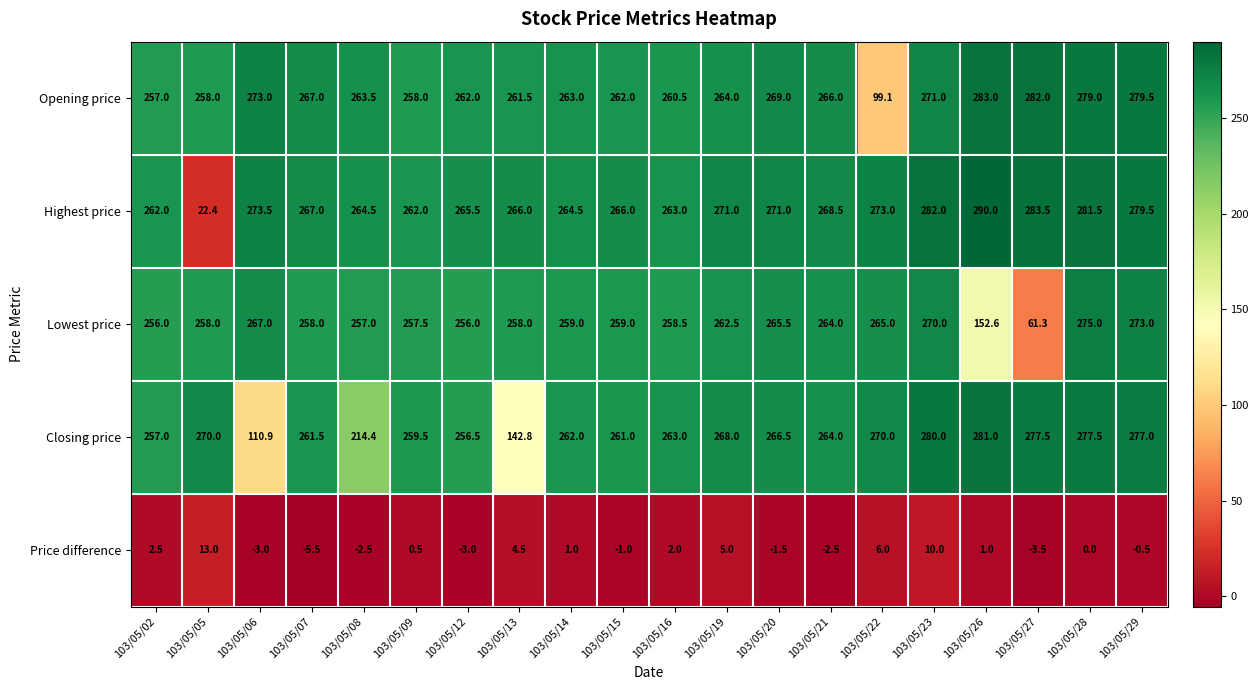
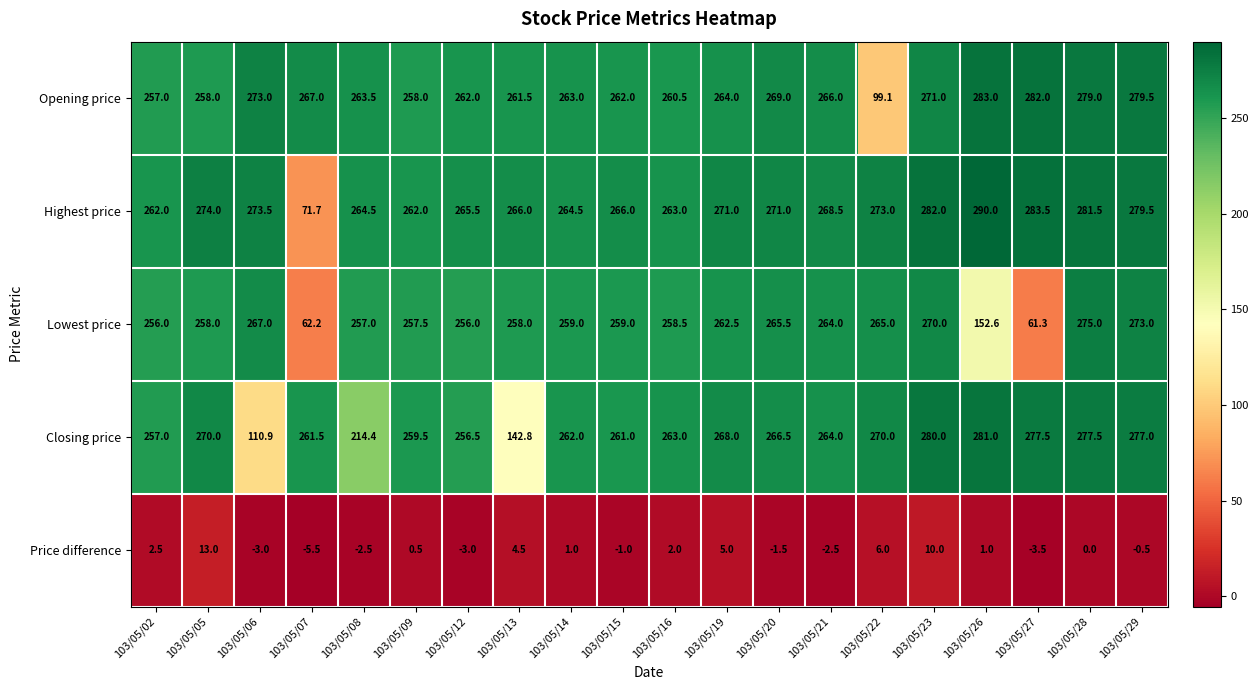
Highest price, 103/05/05: 22.4 -> 274.0
Highest price, 103/05/07: 267.0 -> 71.7
Lowest price, 103/05/07: 258.0 -> 62.2
